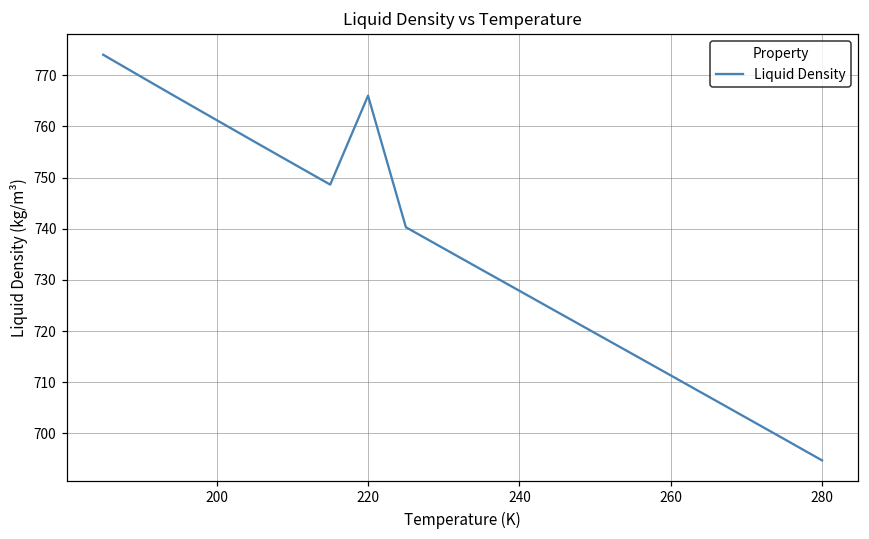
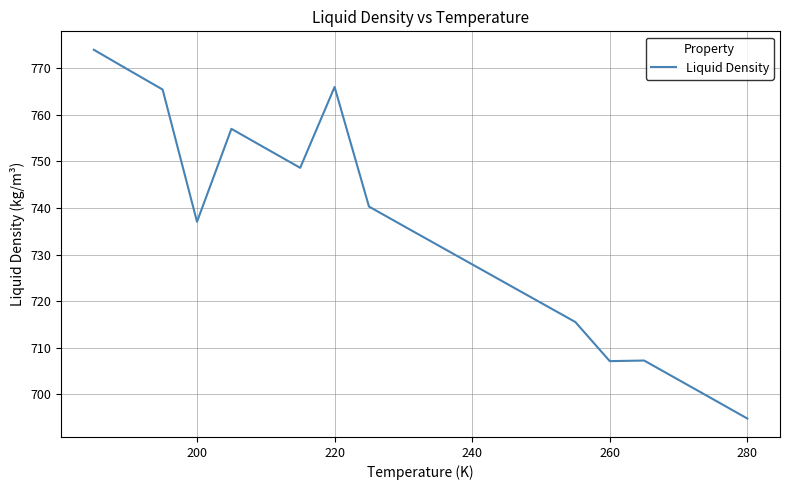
200: 761 -> 737
260: 711 -> 707
